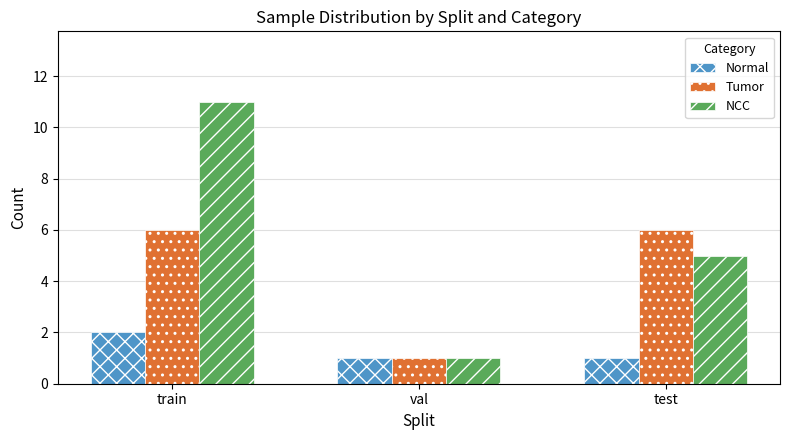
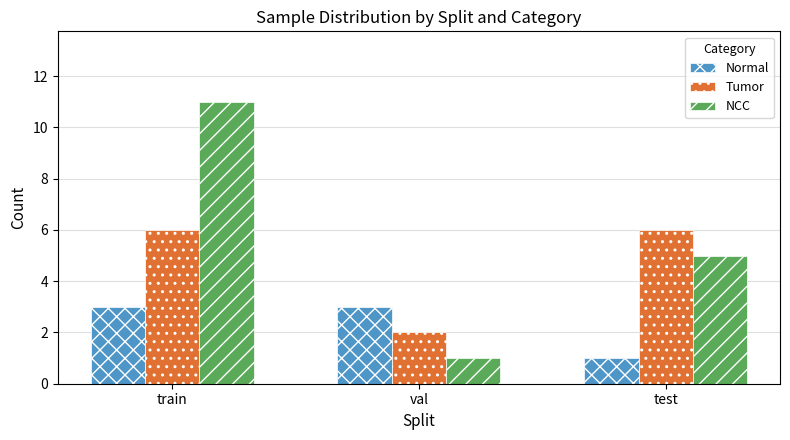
Normal, train: 2 -> 3
Normal, val: 1 -> 3
Tumor, val: 1 -> 2
